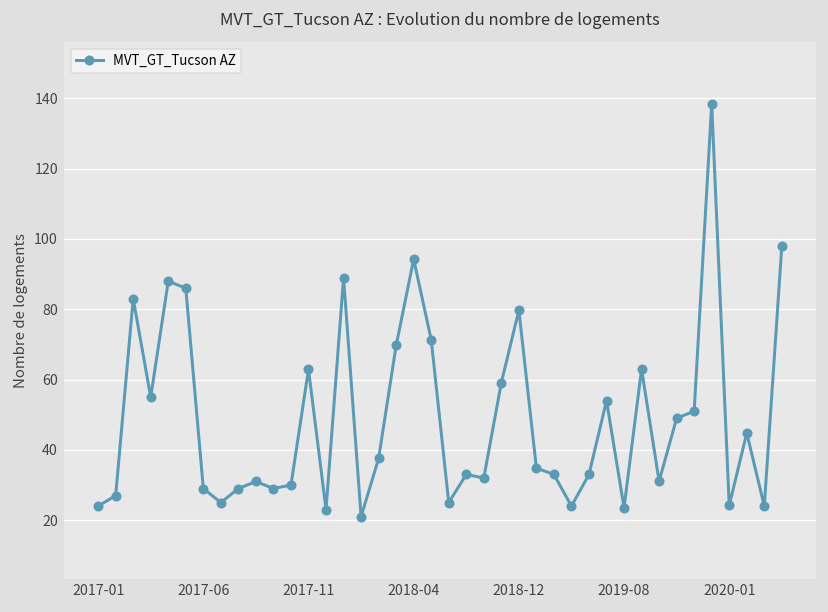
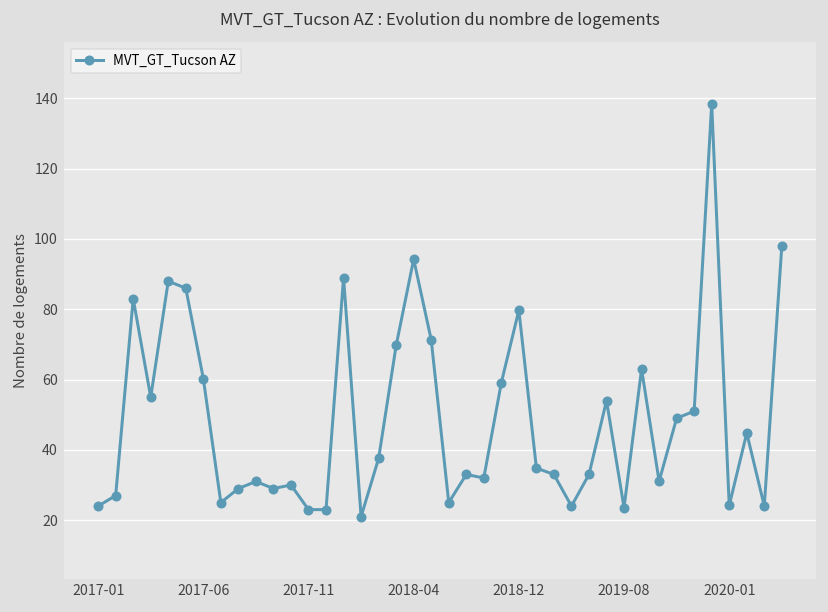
2017-06: 29 -> 60
2017-11: 63 -> 23
